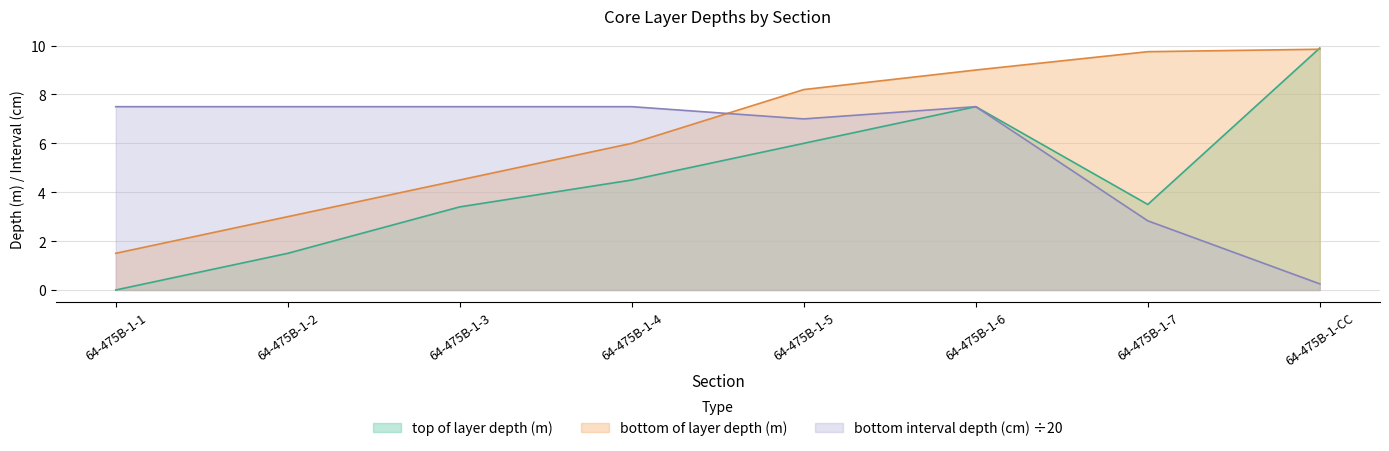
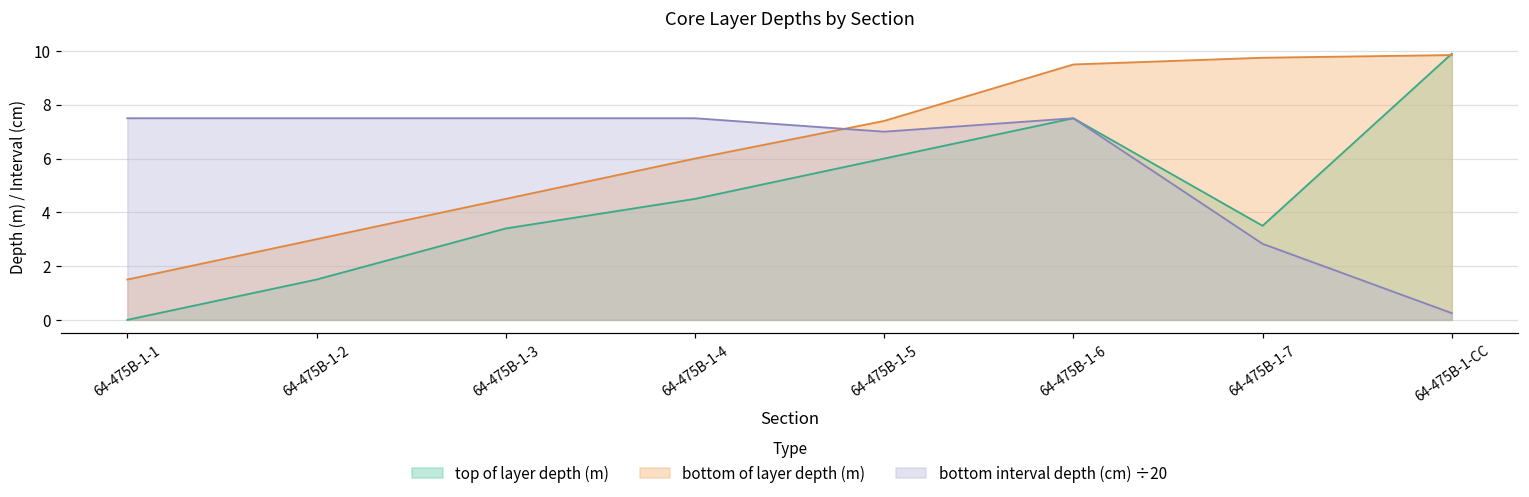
bottom of layer depth (m), 64-475B-1-5: 8.2 -> 7.4
bottom of layer depth (m), 64-475B-1-6: 9.0 -> 9.5
